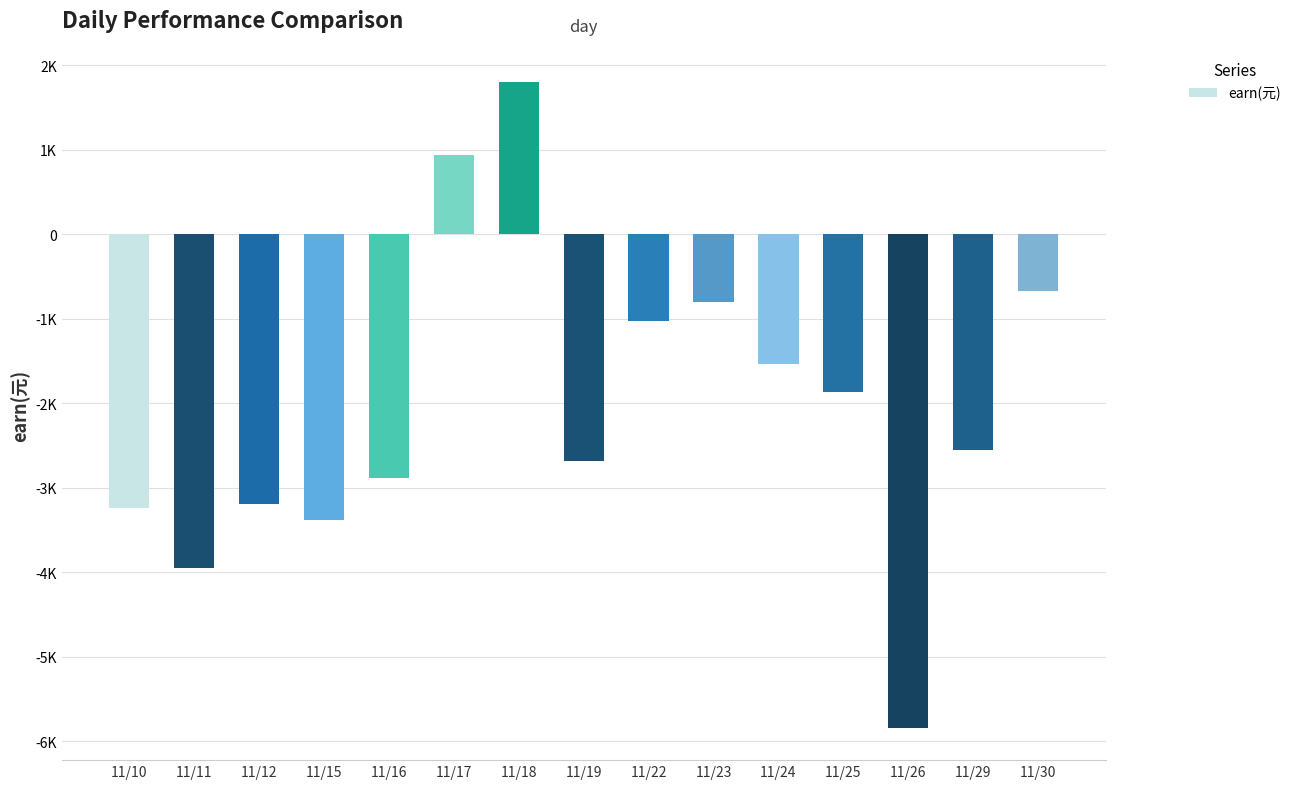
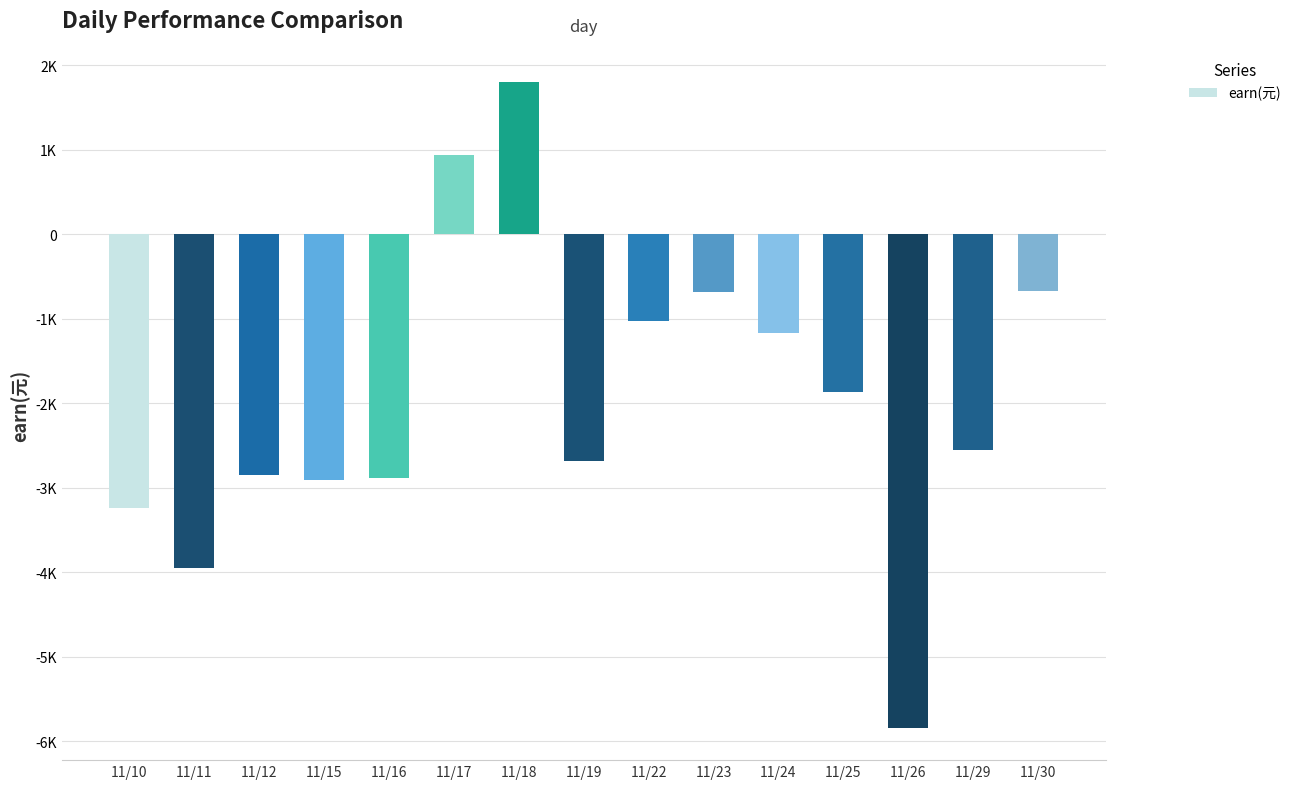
11/12: -3200 -> -2800
11/15: -3400 -> -2900
11/23: -800 -> -700
11/24: -1500 -> -1200
